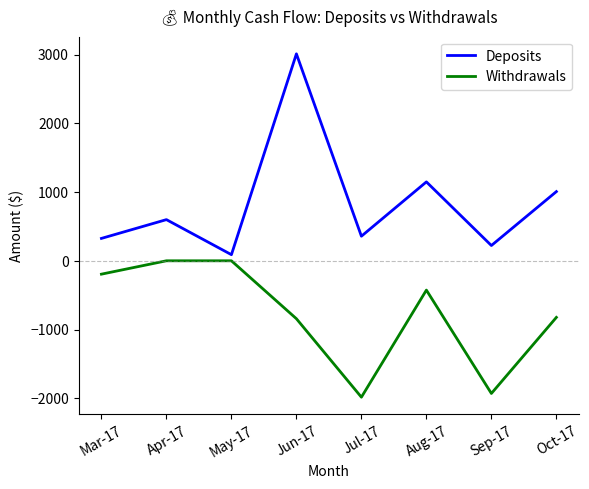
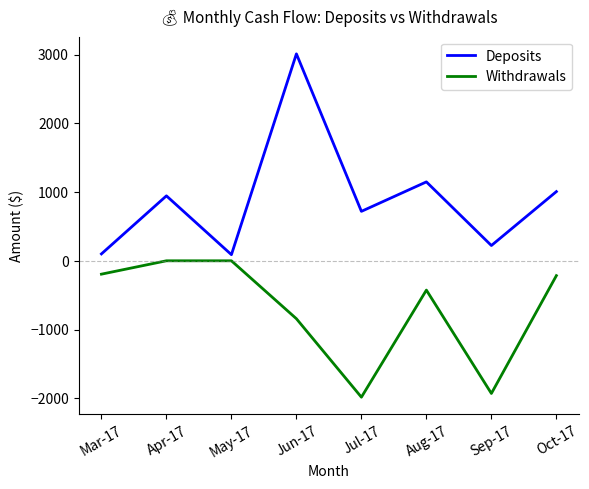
Deposits, Mar-17: 300 -> 100
Deposits, Apr-17: 600 -> 900
Deposits, Jul-17: 400 -> 700
Withdrawals, Oct-17: -800 -> -200
